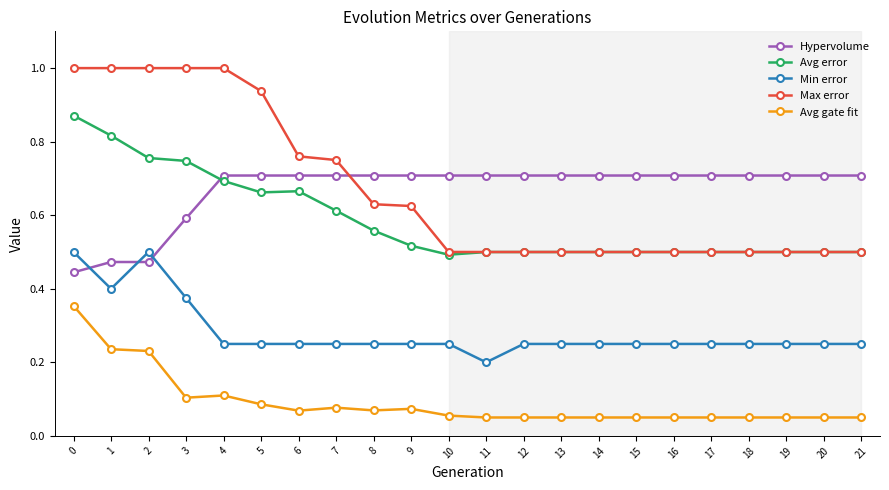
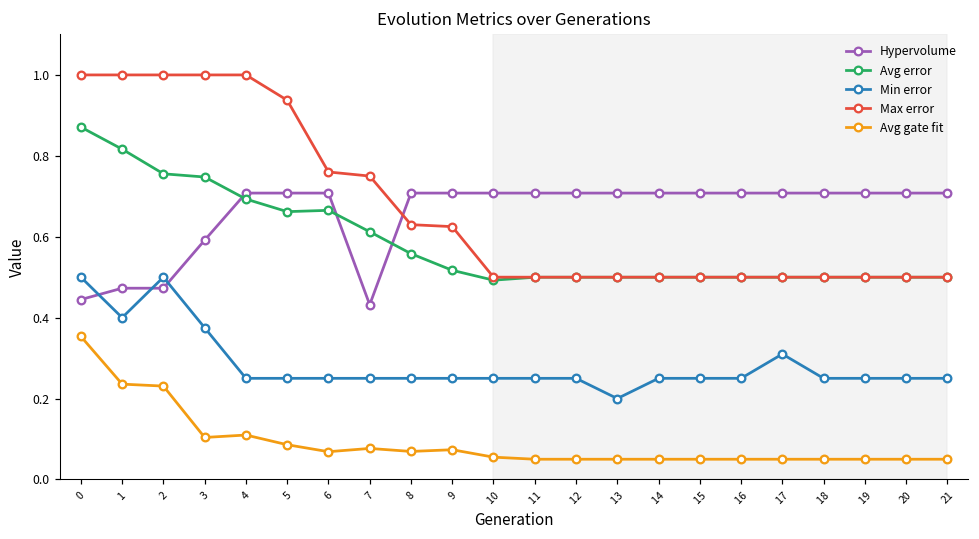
Hypervolume, 7: 0.71 -> 0.43
Min error, 11: 0.20 -> 0.25
Min error, 13: 0.25 -> 0.20
Min error, 17: 0.25 -> 0.31
